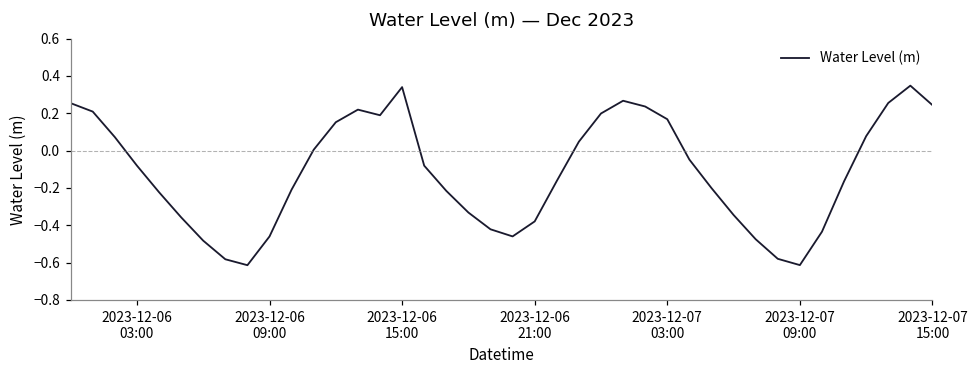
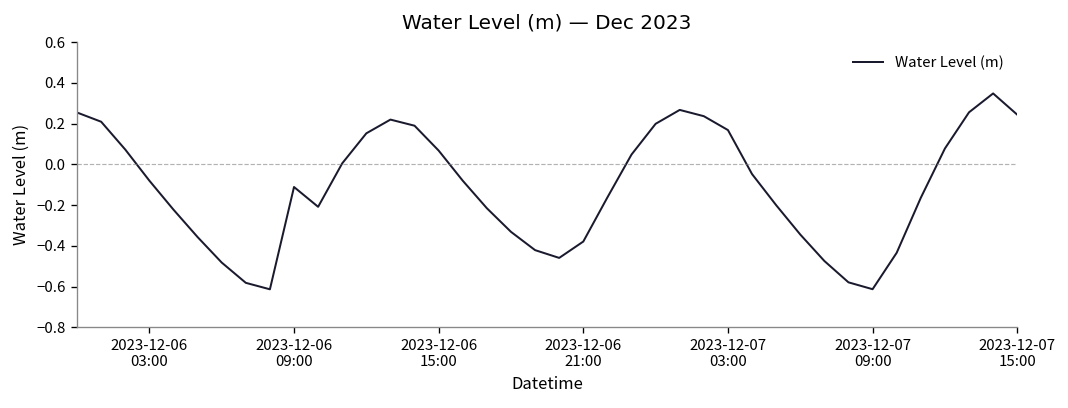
2023-12-06 09:00: -0.46 -> -0.11
2023-12-06 15:00: 0.34 -> 0.07
